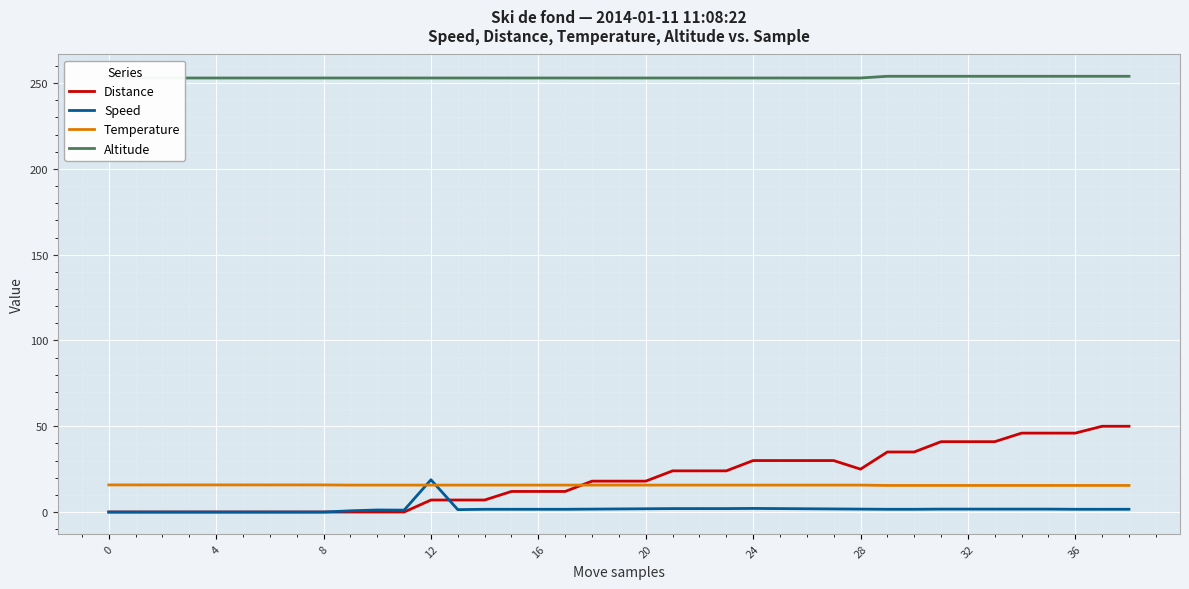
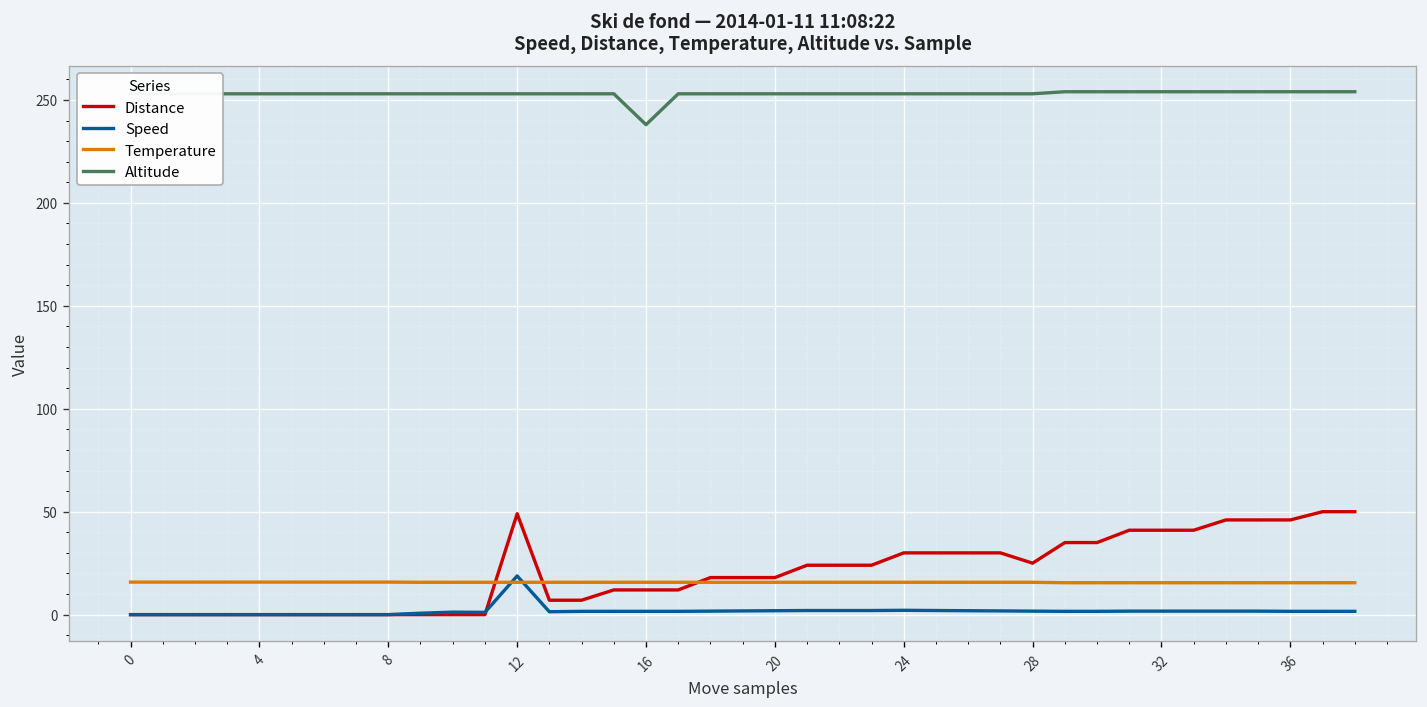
Distance, 12: 7 -> 49
Altitude, 16: 253 -> 238
